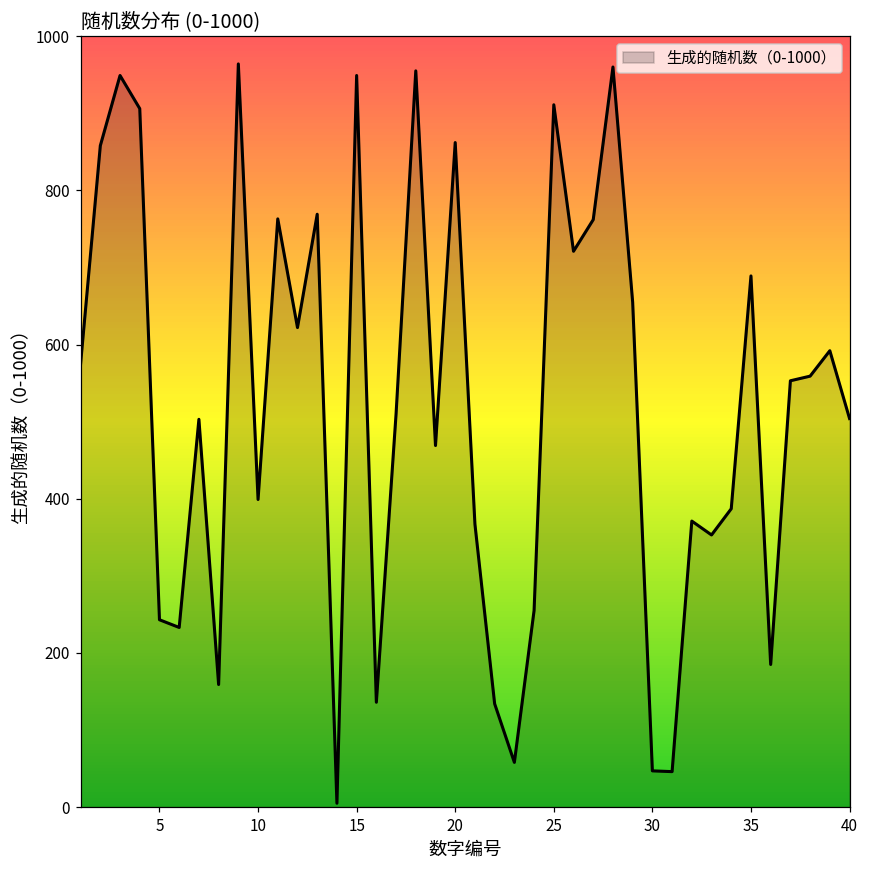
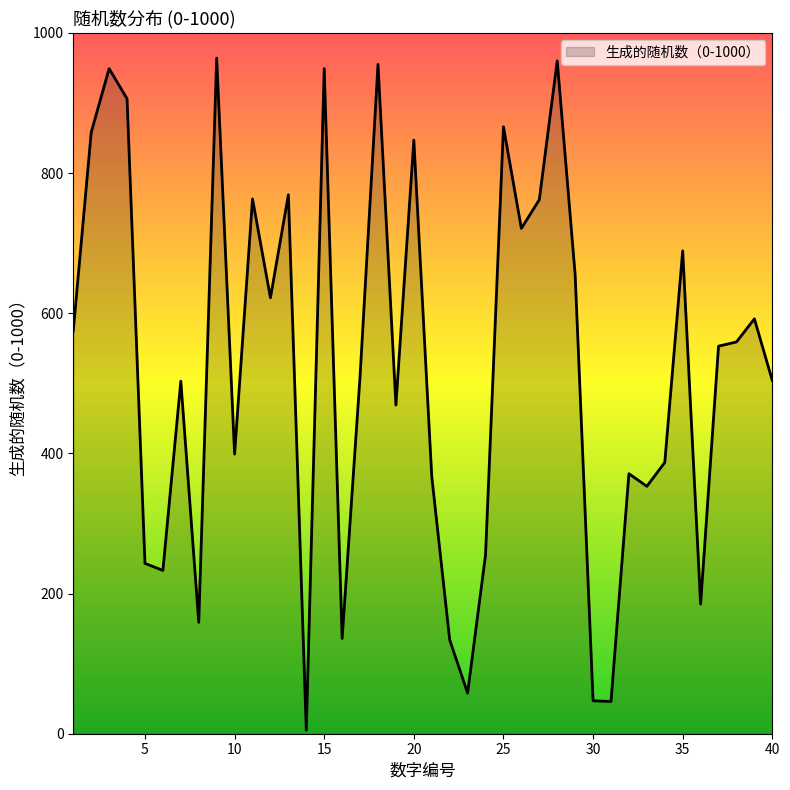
20: 860 -> 850
25: 910 -> 870
